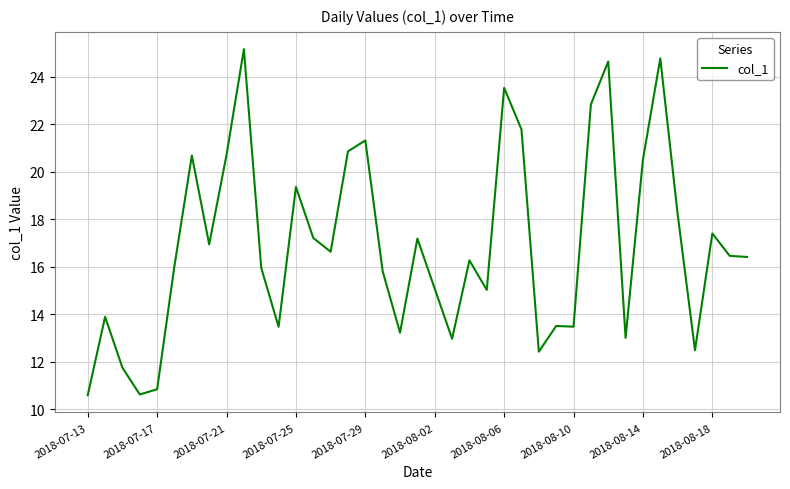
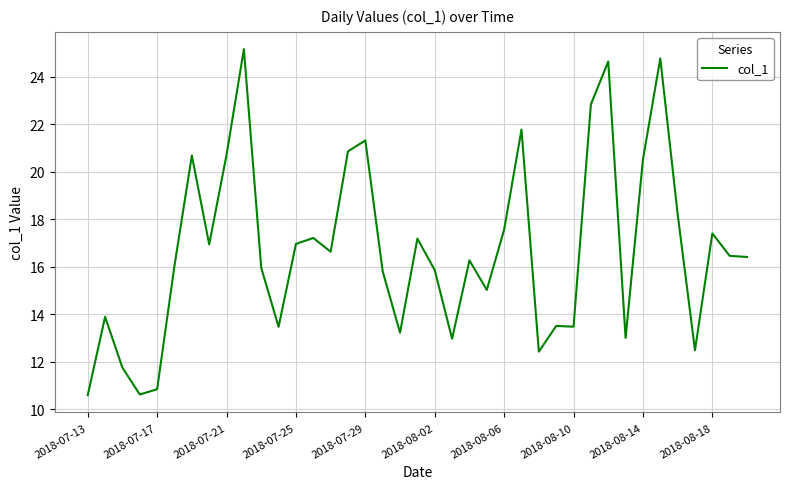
2018-07-25: 19.4 -> 17.0
2018-08-02: 15.1 -> 15.9
2018-08-06: 23.5 -> 17.6
